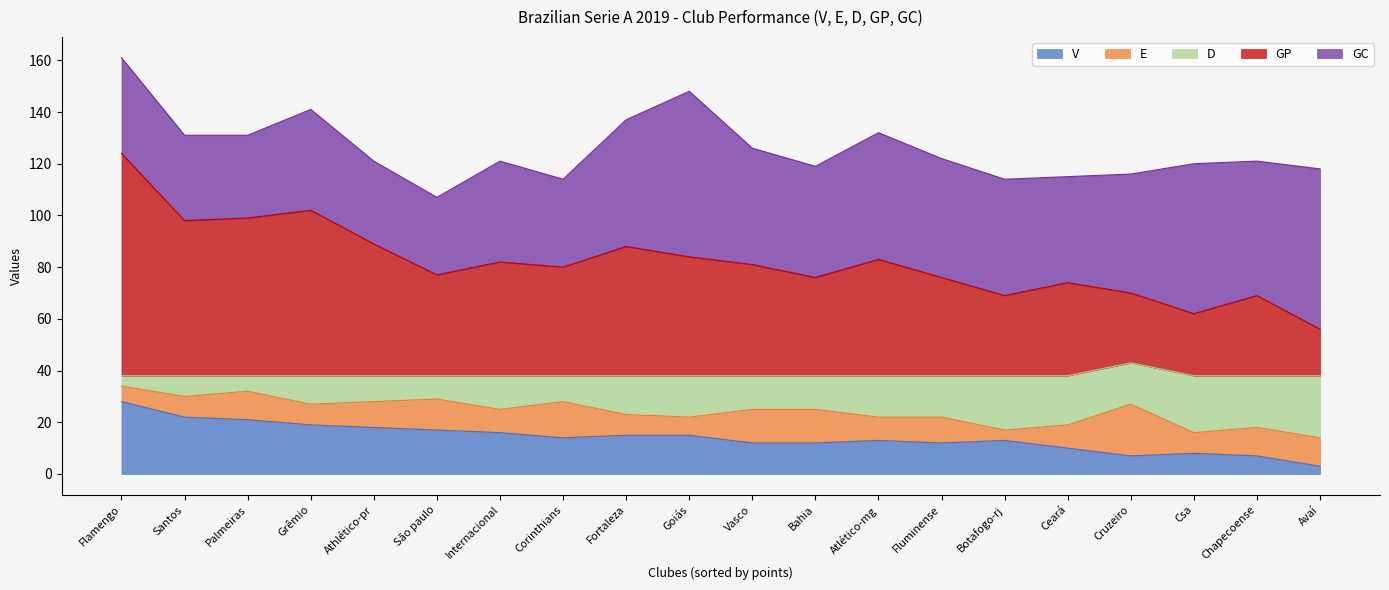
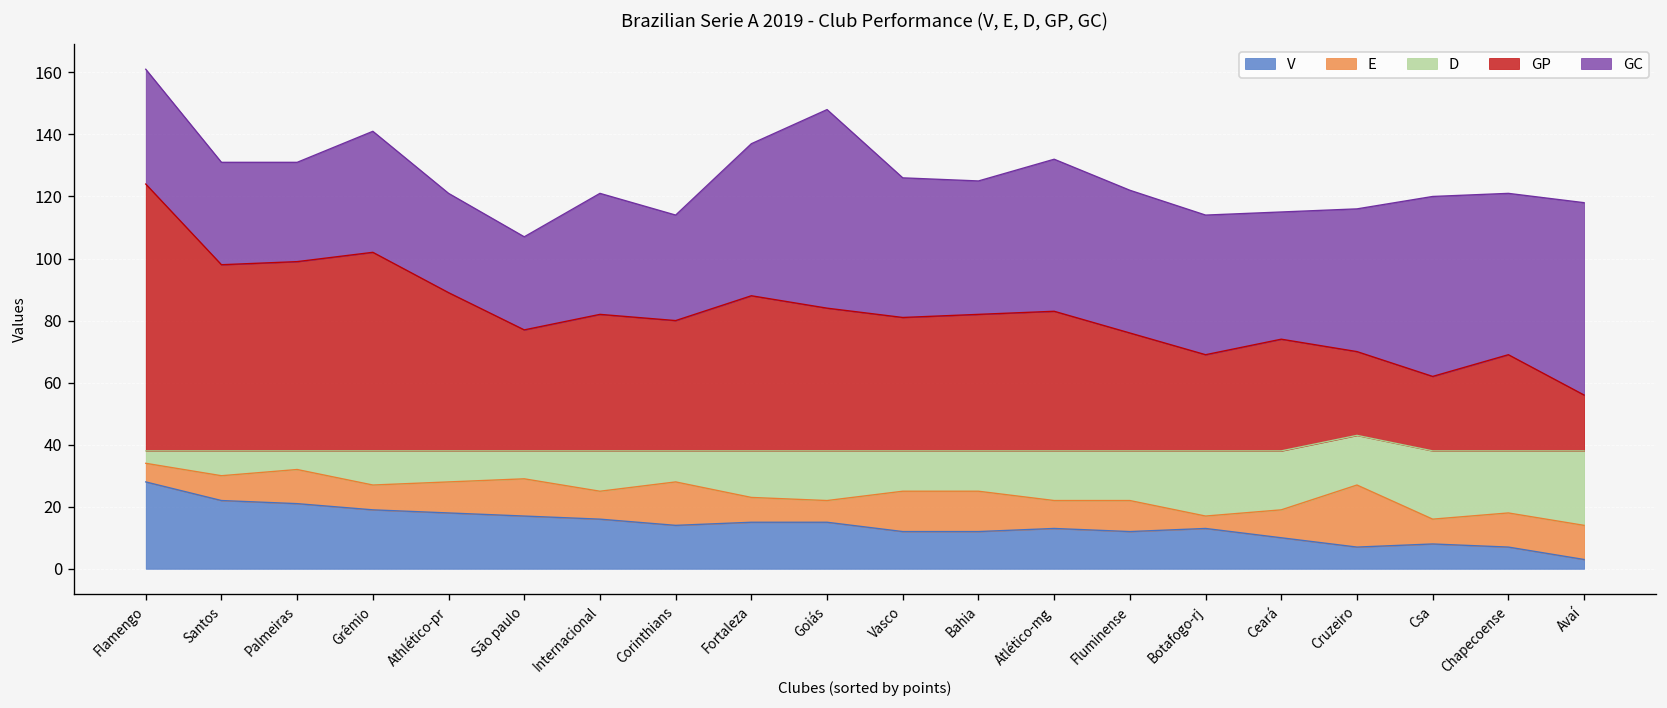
GP, Bahia: 76 -> 82
